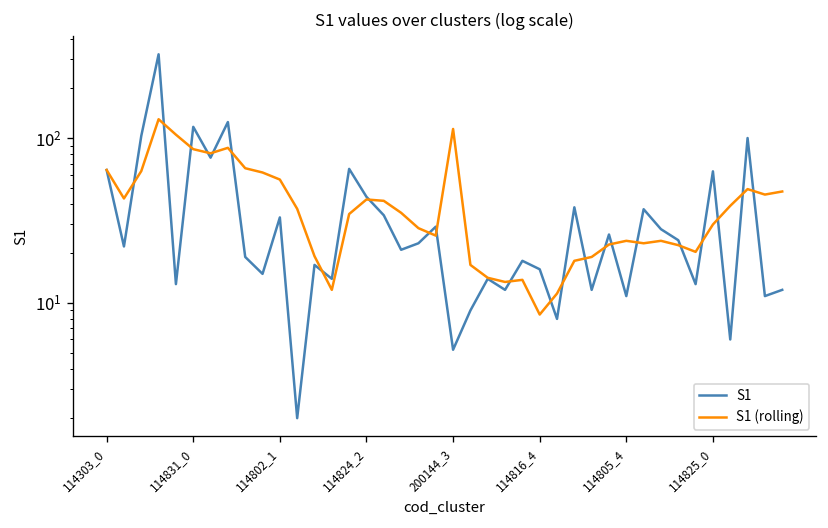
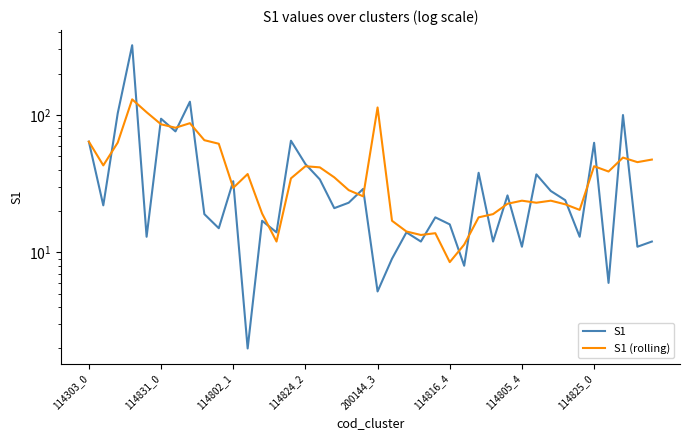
S1, 114831_0: 120 -> 90
S1 (rolling), 114802_1: 56 -> 30
S1 (rolling), 114825_0: 30 -> 42
